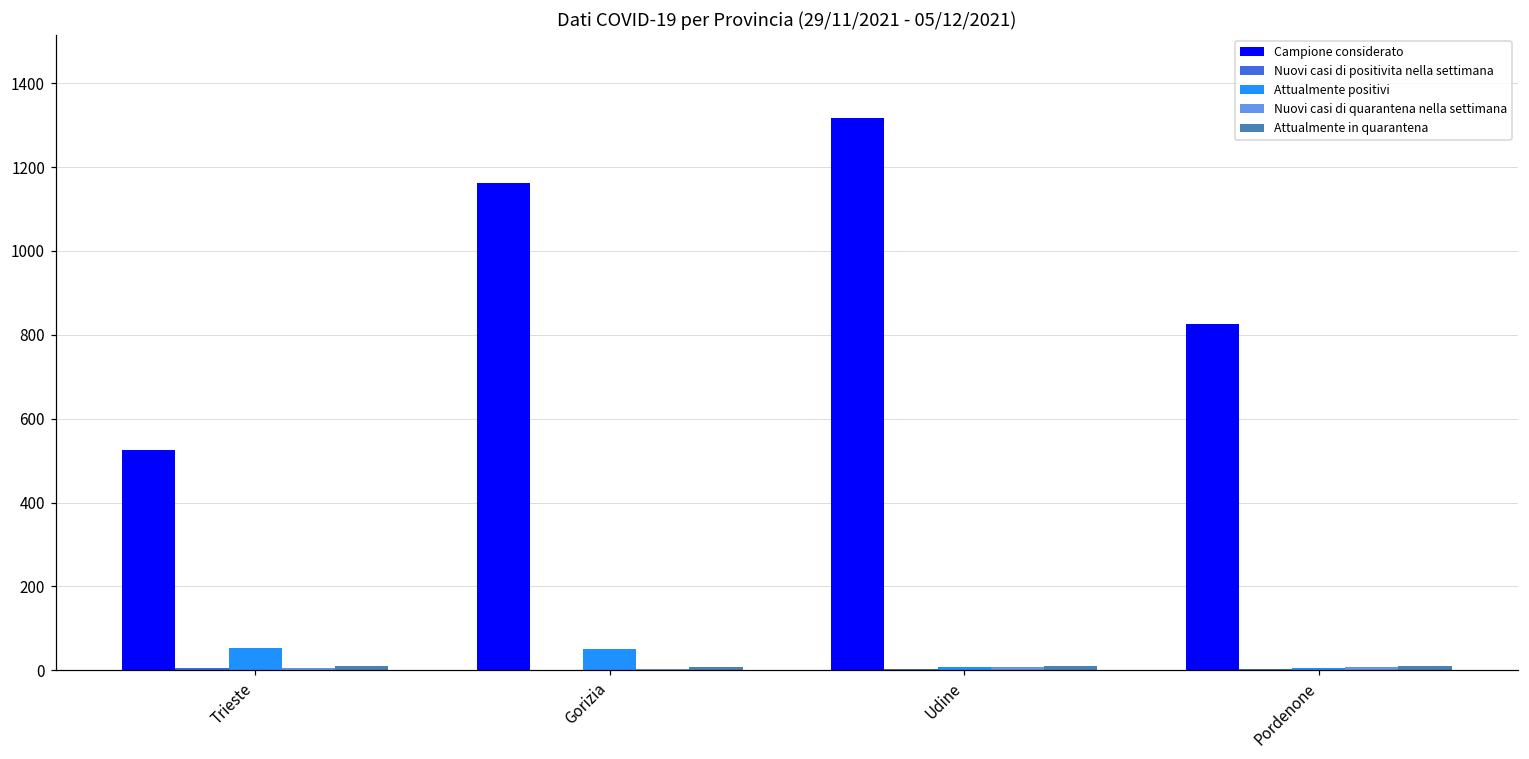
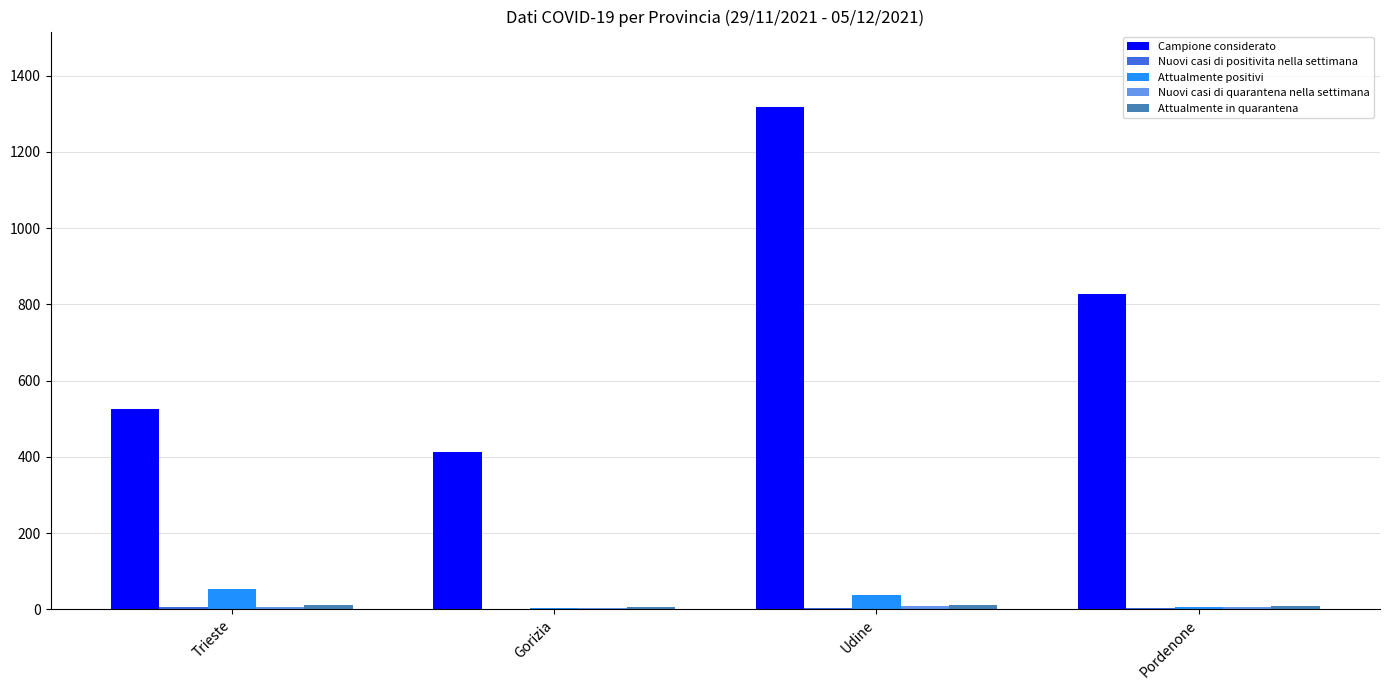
Campione considerato, Gorizia: 1160 -> 410
Attualmente positivi, Gorizia: 50 -> 0
Attualmente positivi, Udine: 10 -> 40
